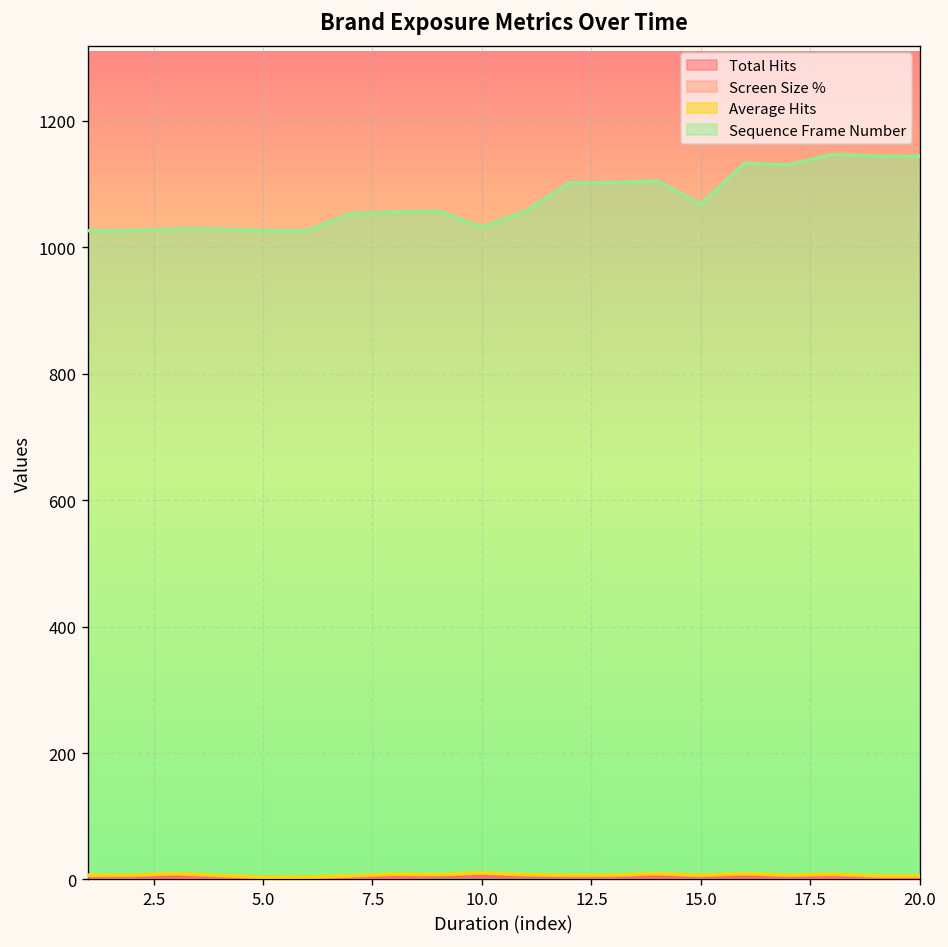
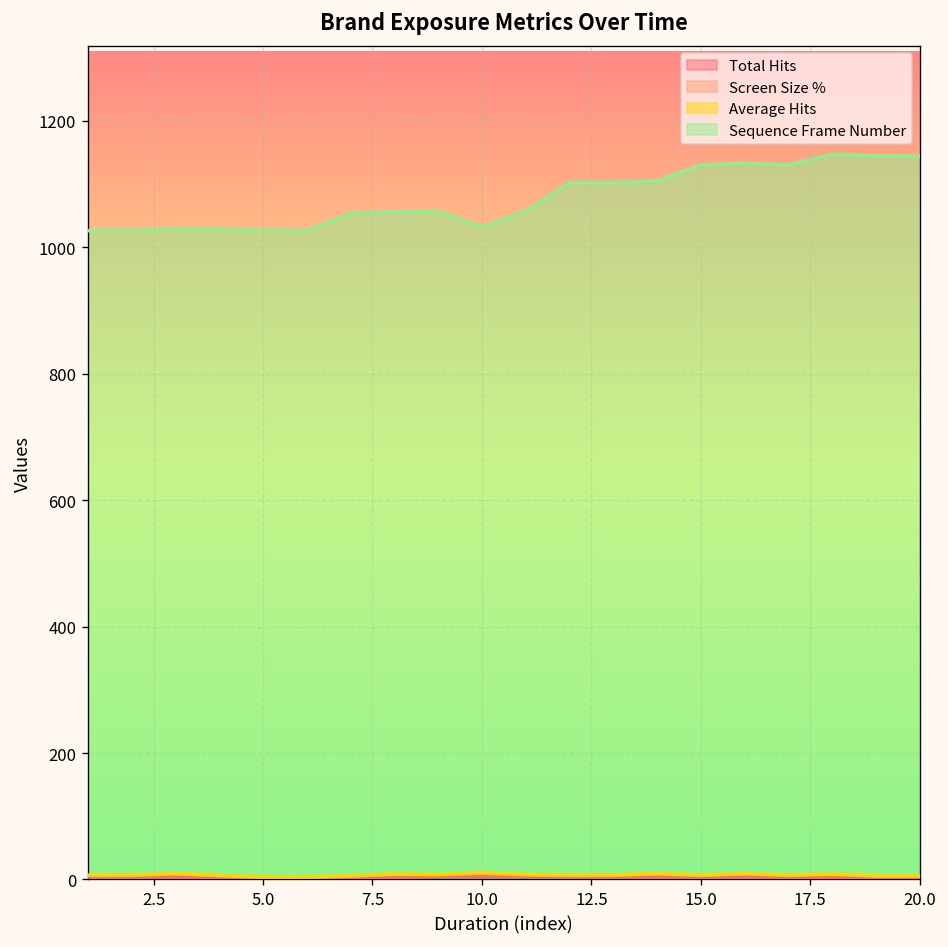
Sequence Frame Number, 15.0: 1060 -> 1120
